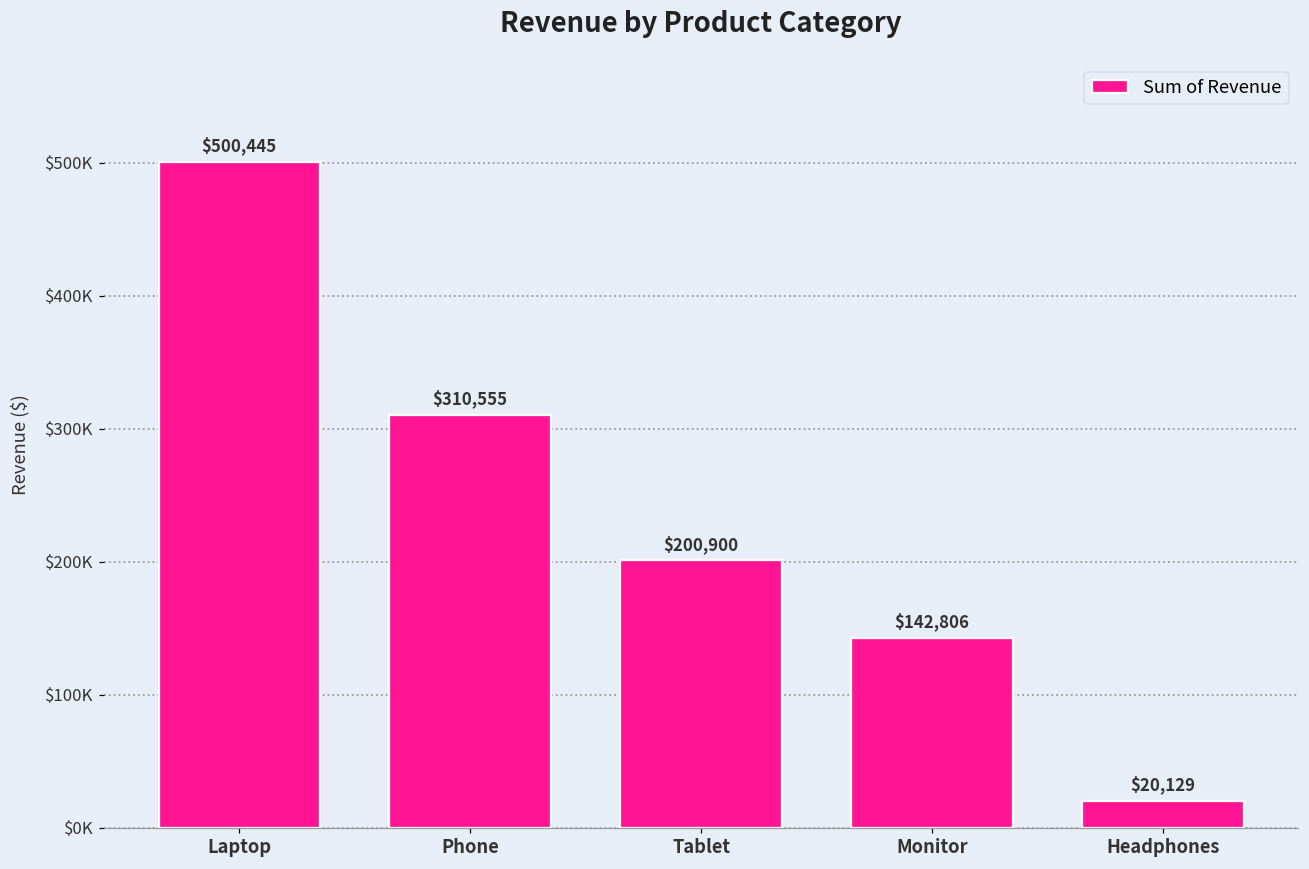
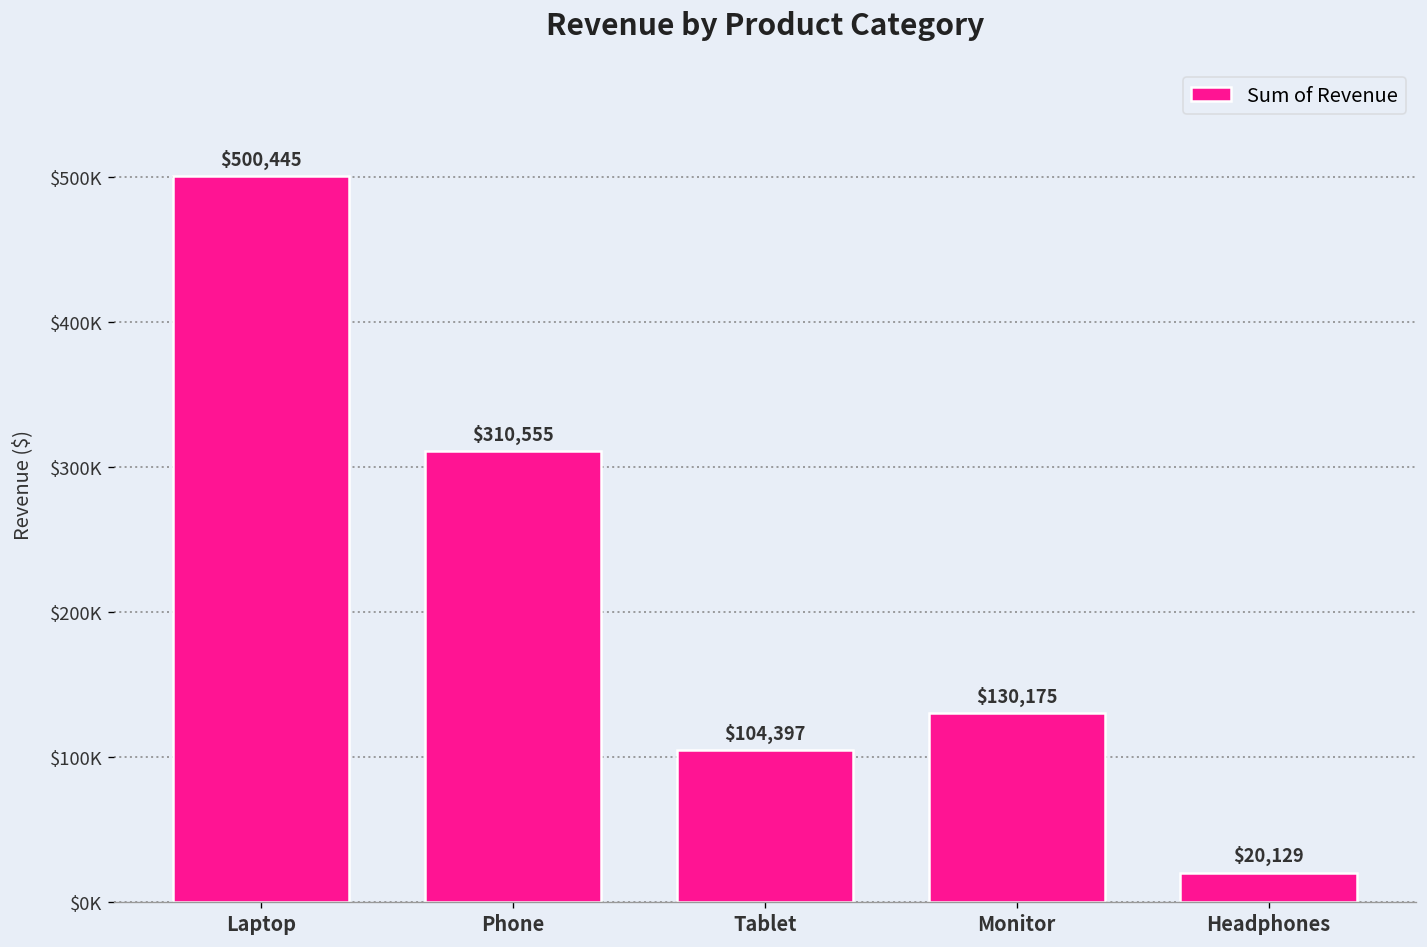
Tablet: $200,900 -> $104,397
Monitor: $142,806 -> $130,175
